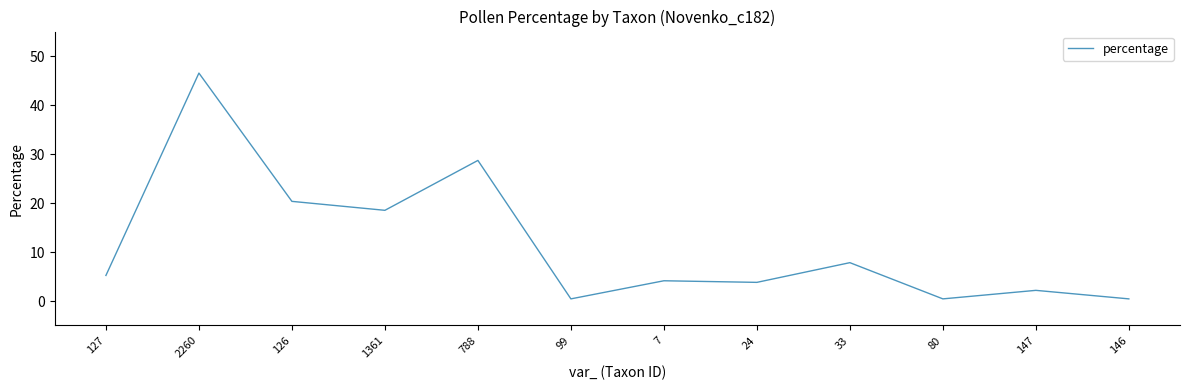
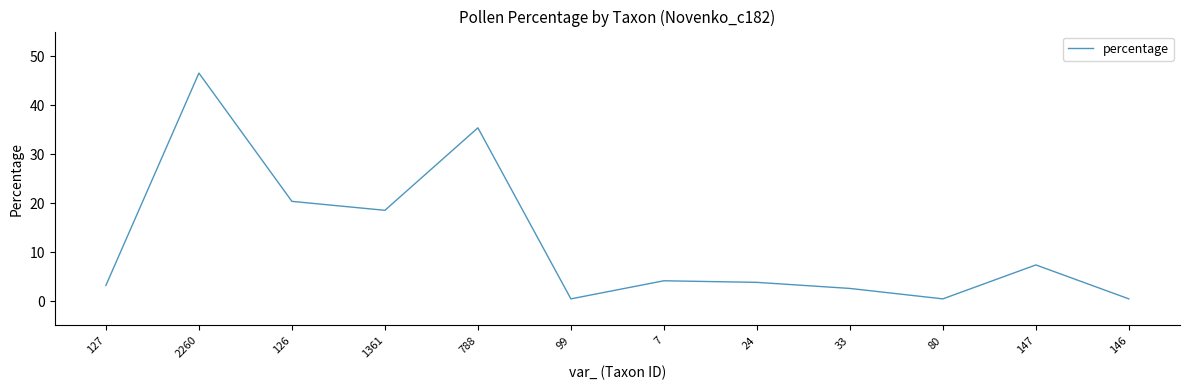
127: 5 -> 3
788: 29 -> 35
33: 8 -> 3
147: 2 -> 7
